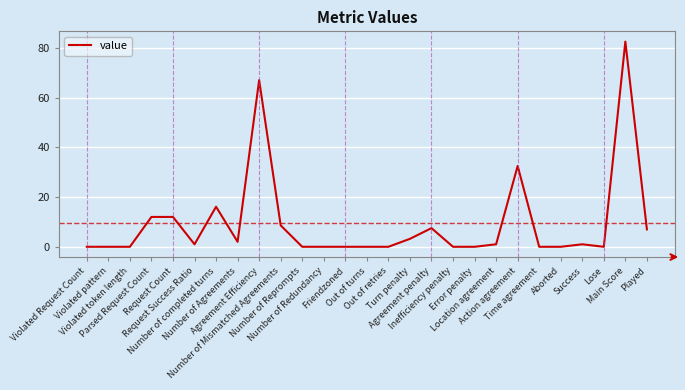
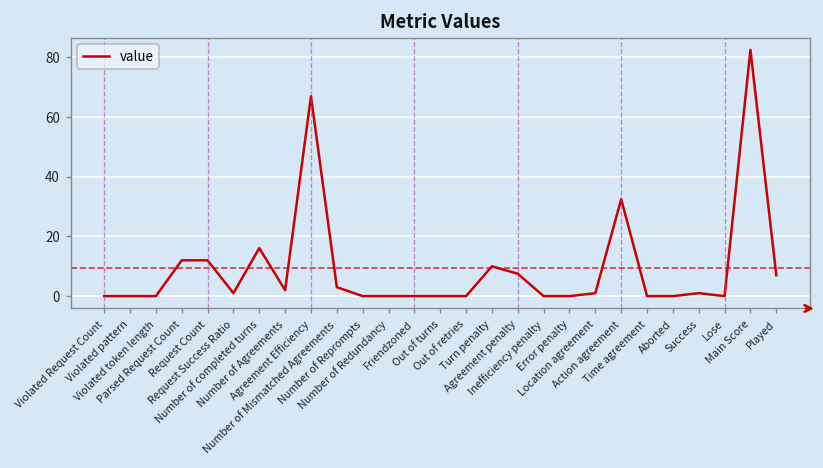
Number of Mismatched Agreements: 9 -> 3
Turn penalty: 3 -> 10
